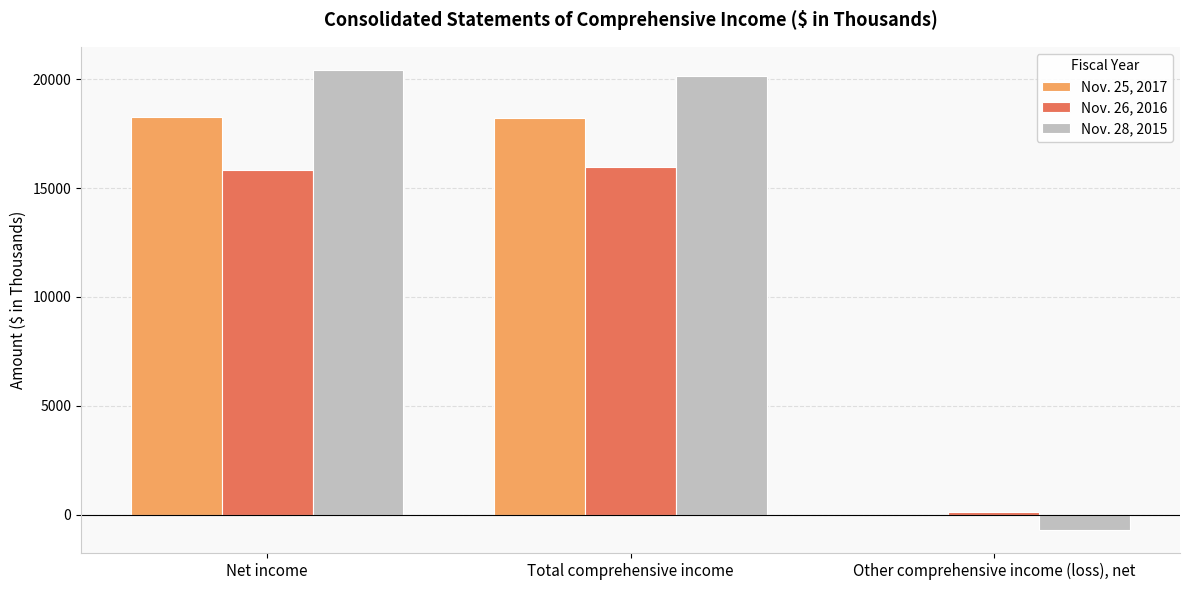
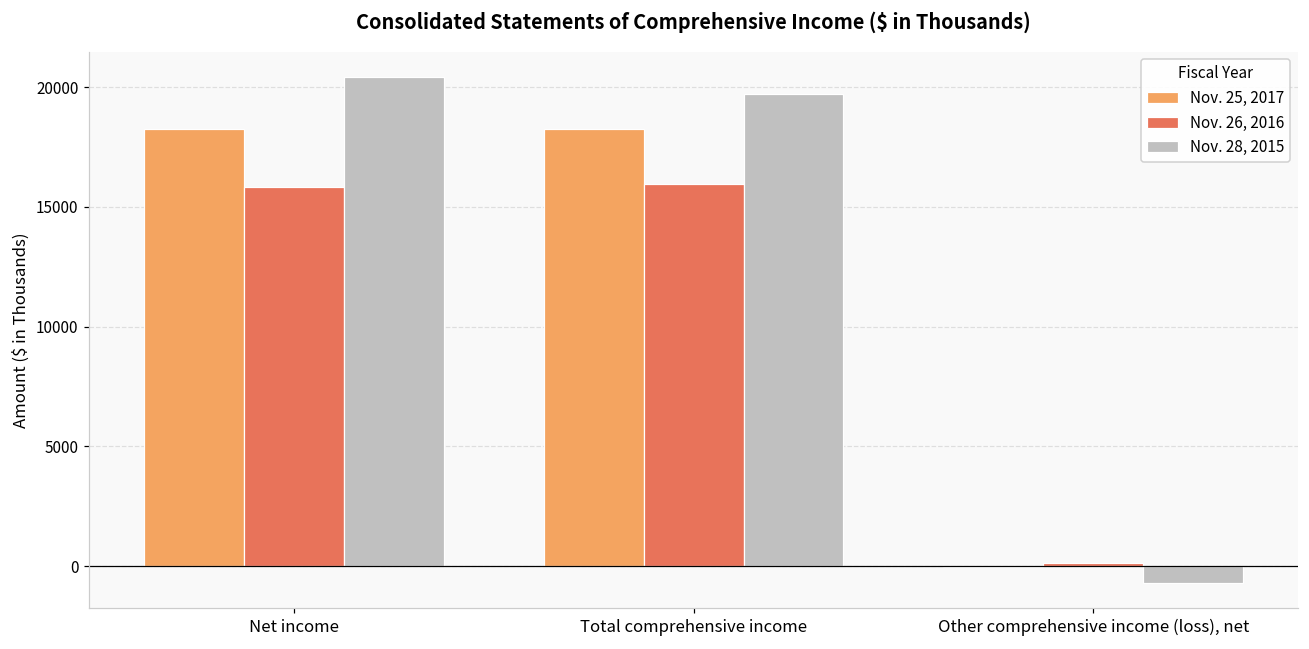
Nov. 28, 2015, Total comprehensive income: 20200 -> 19700
